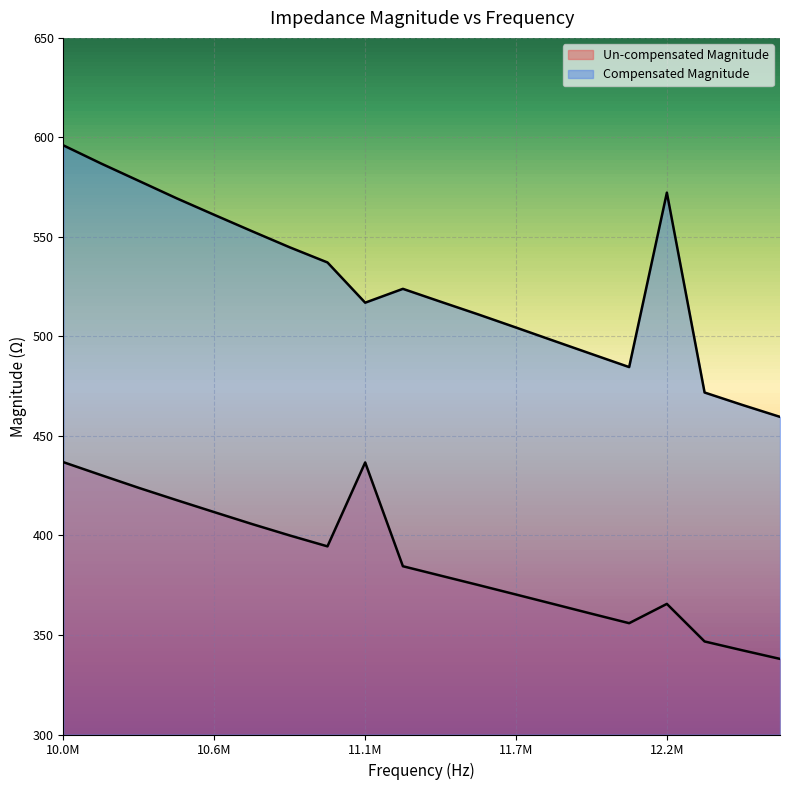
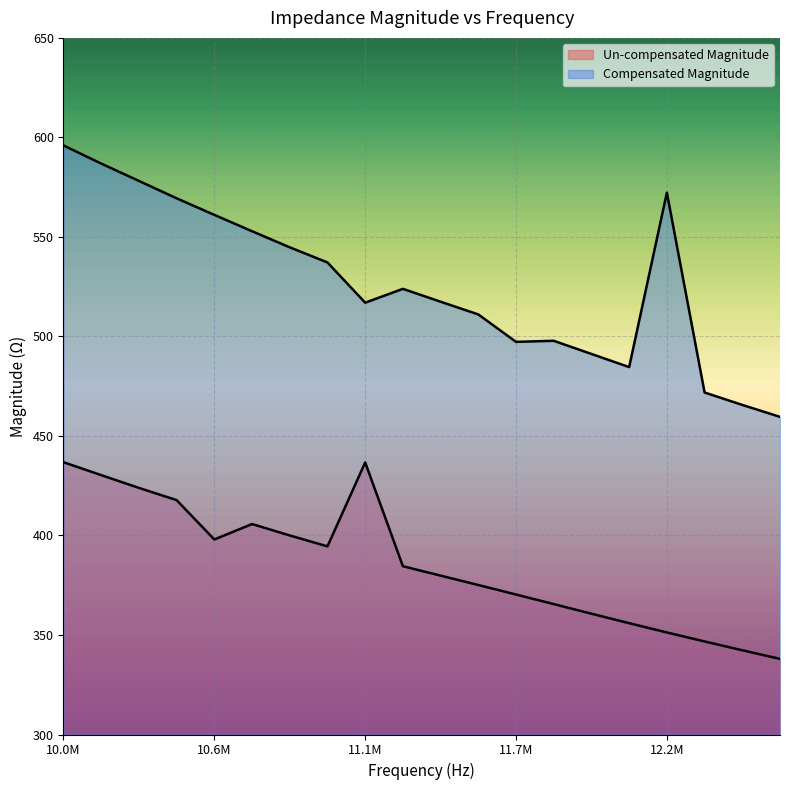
Un-compensated Magnitude, 10.6M: 412 -> 398
Compensated Magnitude, 11.7M: 504 -> 497
Un-compensated Magnitude, 12.2M: 366 -> 351
